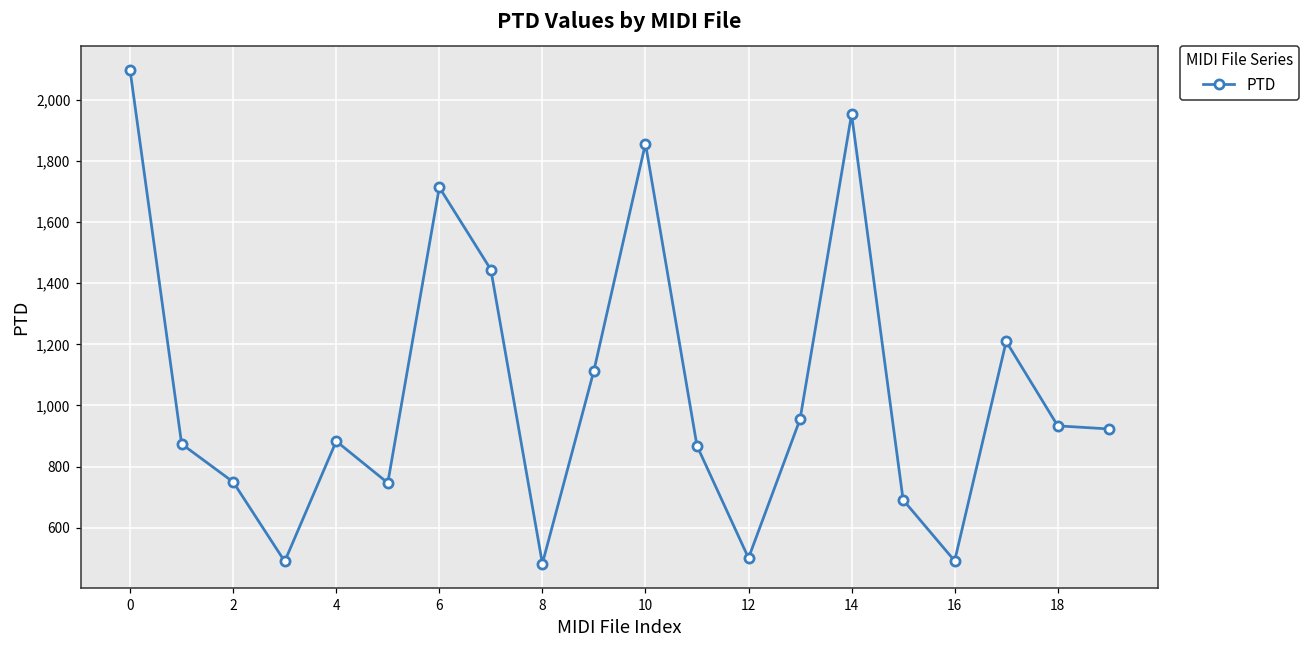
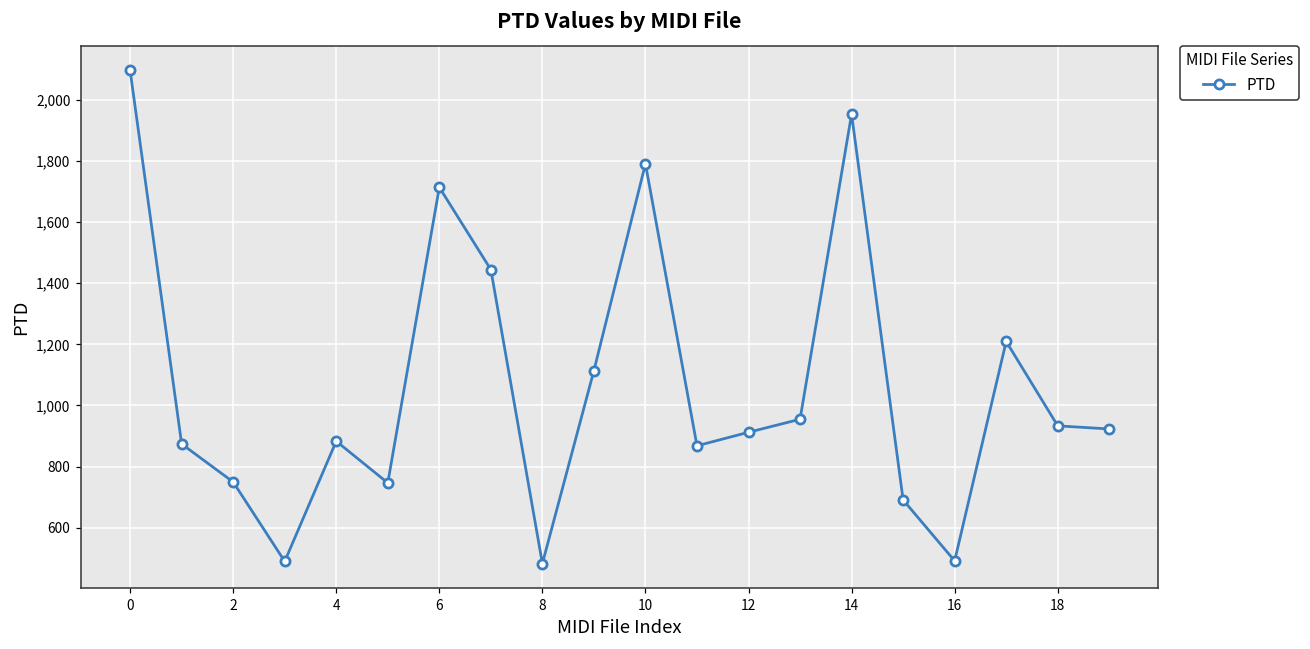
10: 1,860 -> 1,790
12: 500 -> 910
